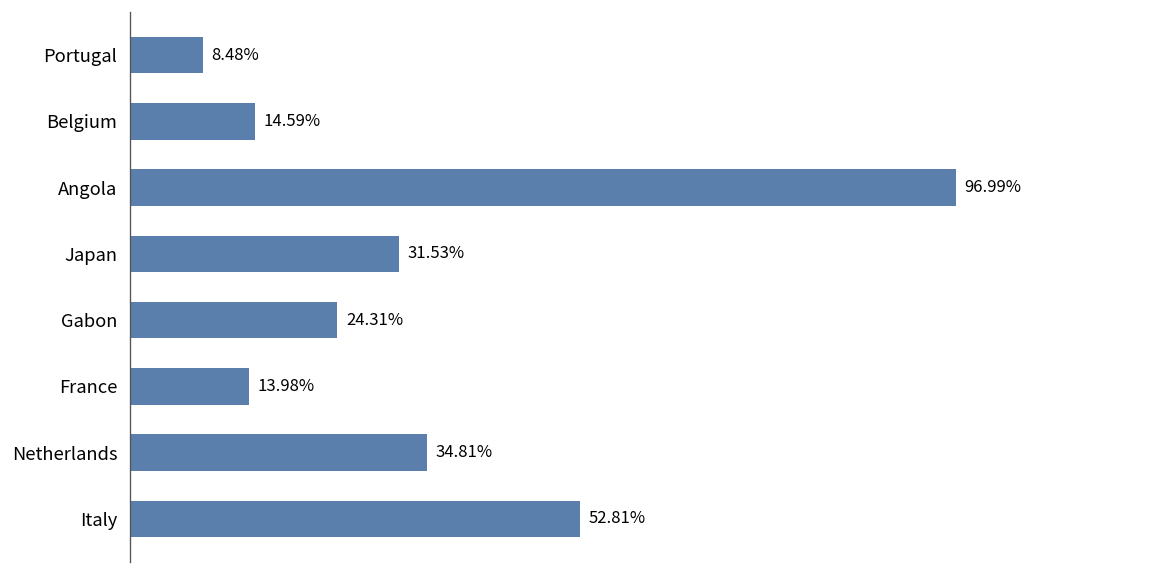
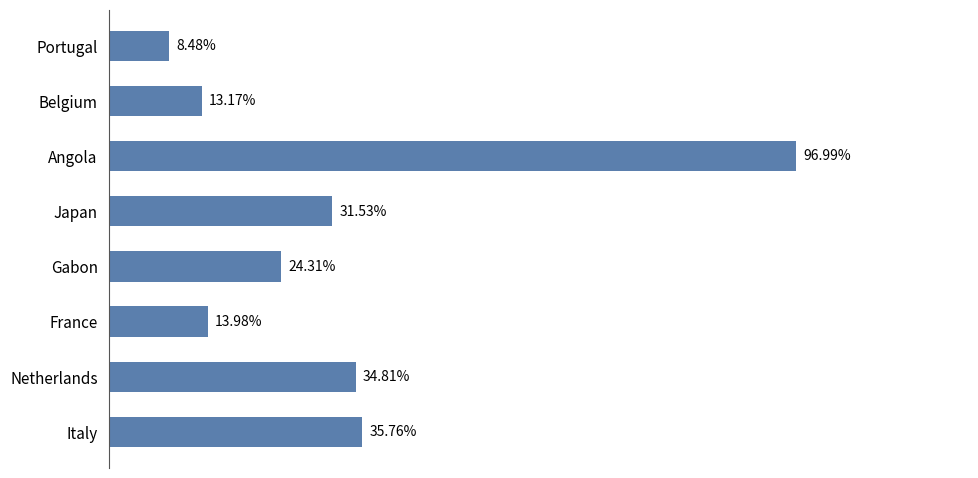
Belgium: 14.59% -> 13.17%
Italy: 52.81% -> 35.76%
